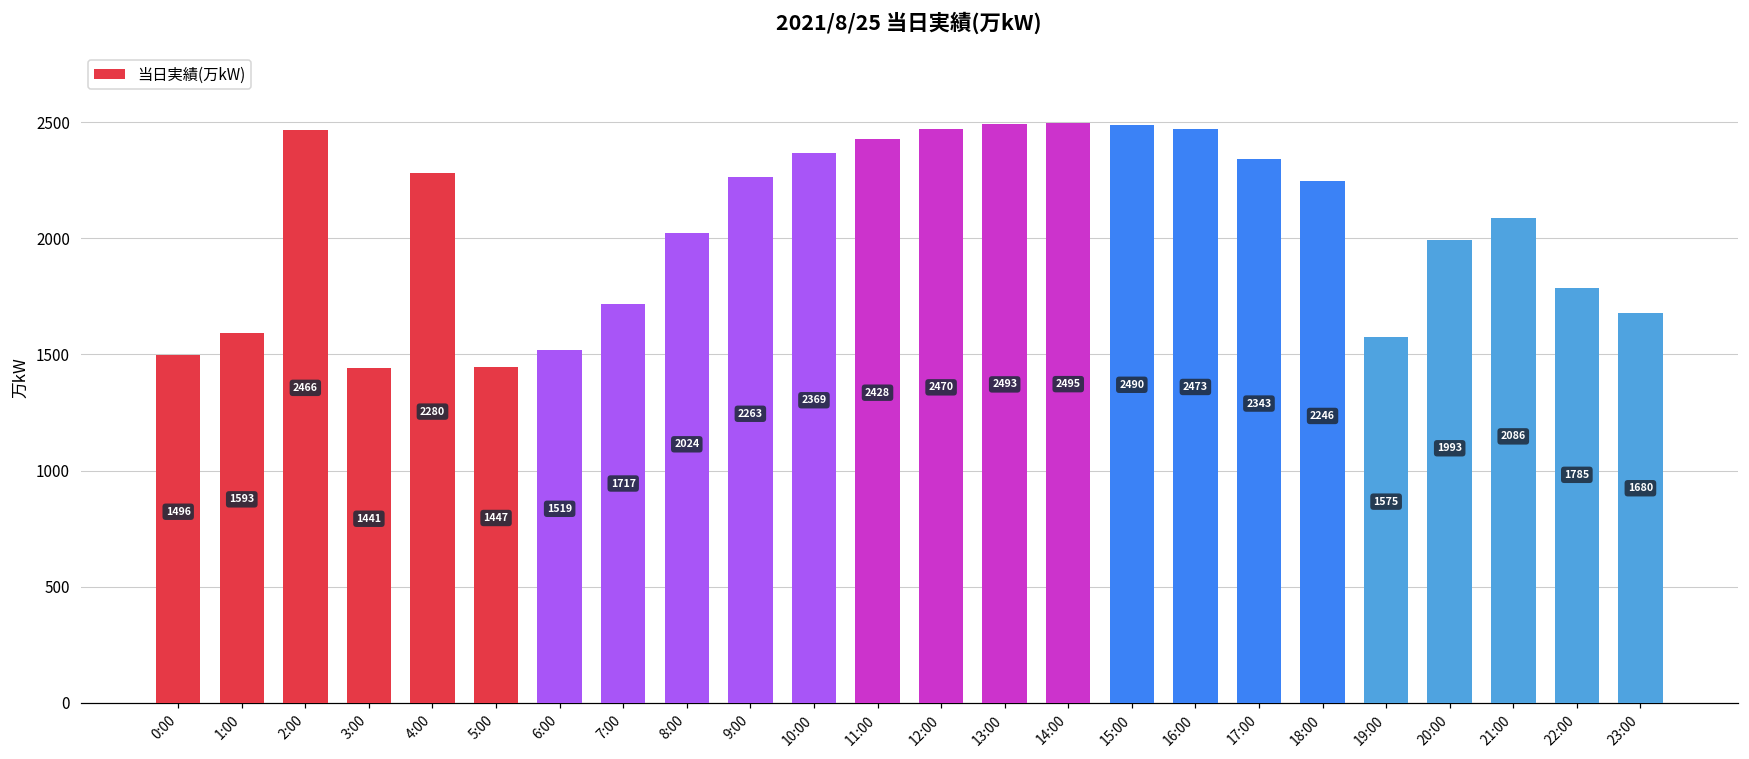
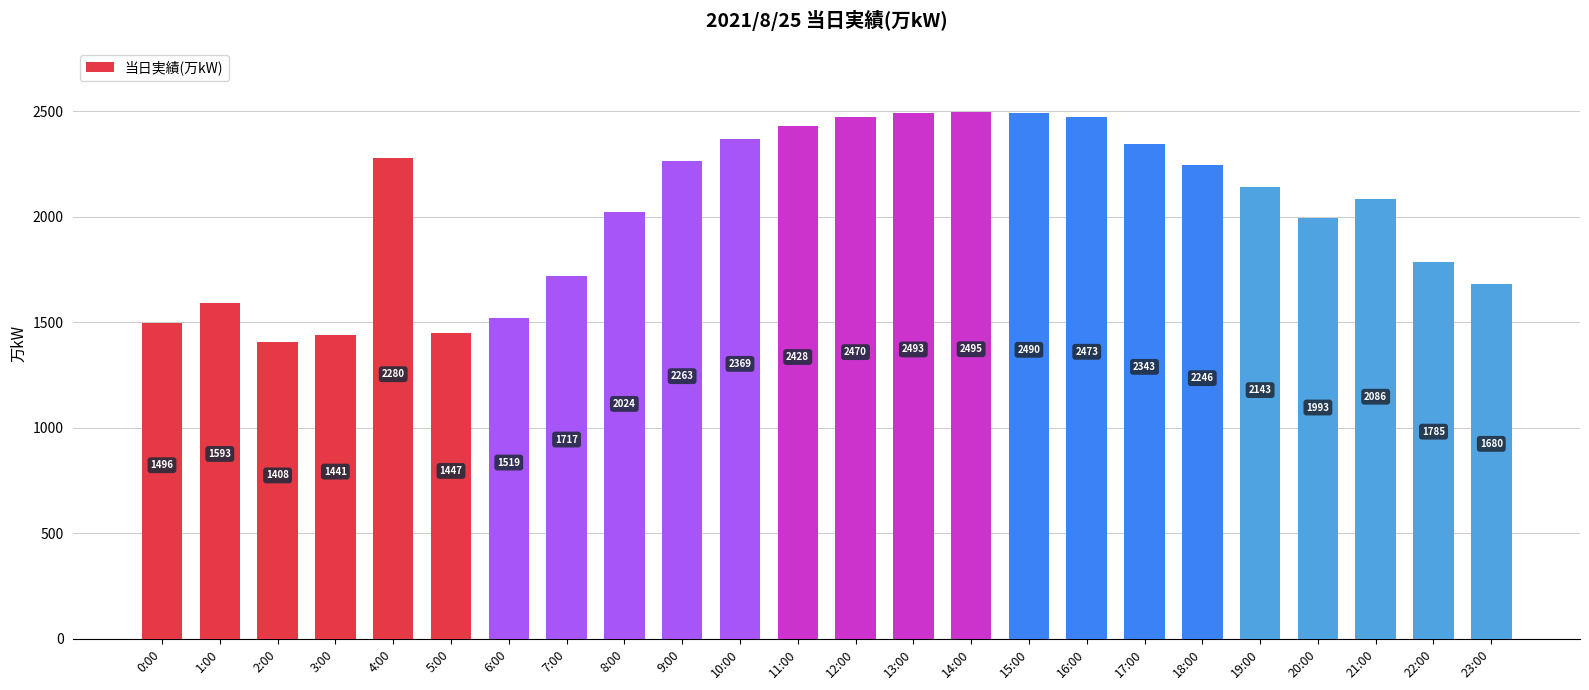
2:00: 2466 -> 1408
19:00: 1575 -> 2143
